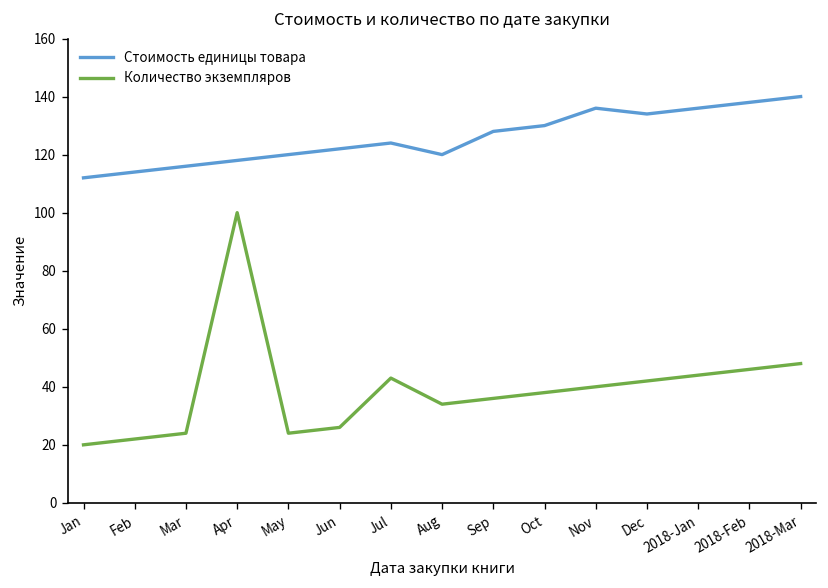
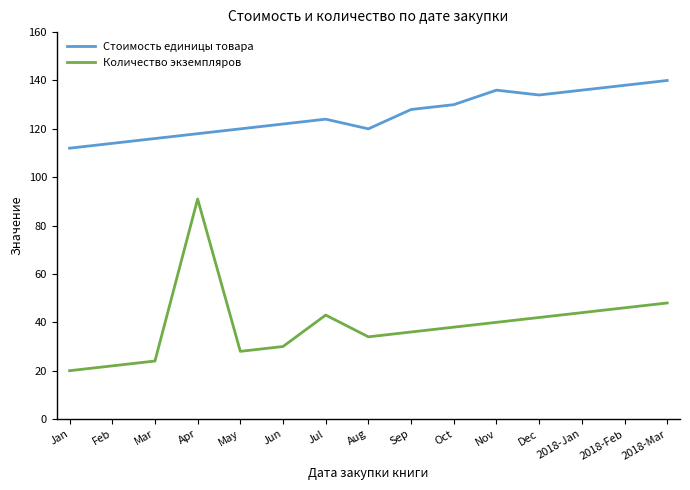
Количество экземпляров, Apr: 100 -> 91
Количество экземпляров, May: 24 -> 28
Количество экземпляров, Jun: 26 -> 30
